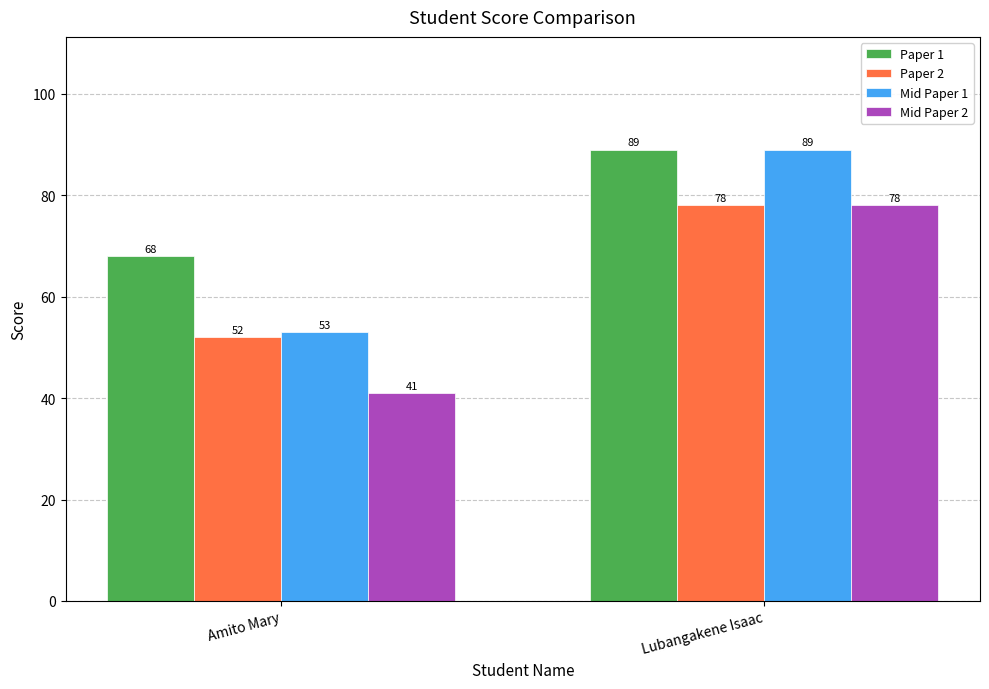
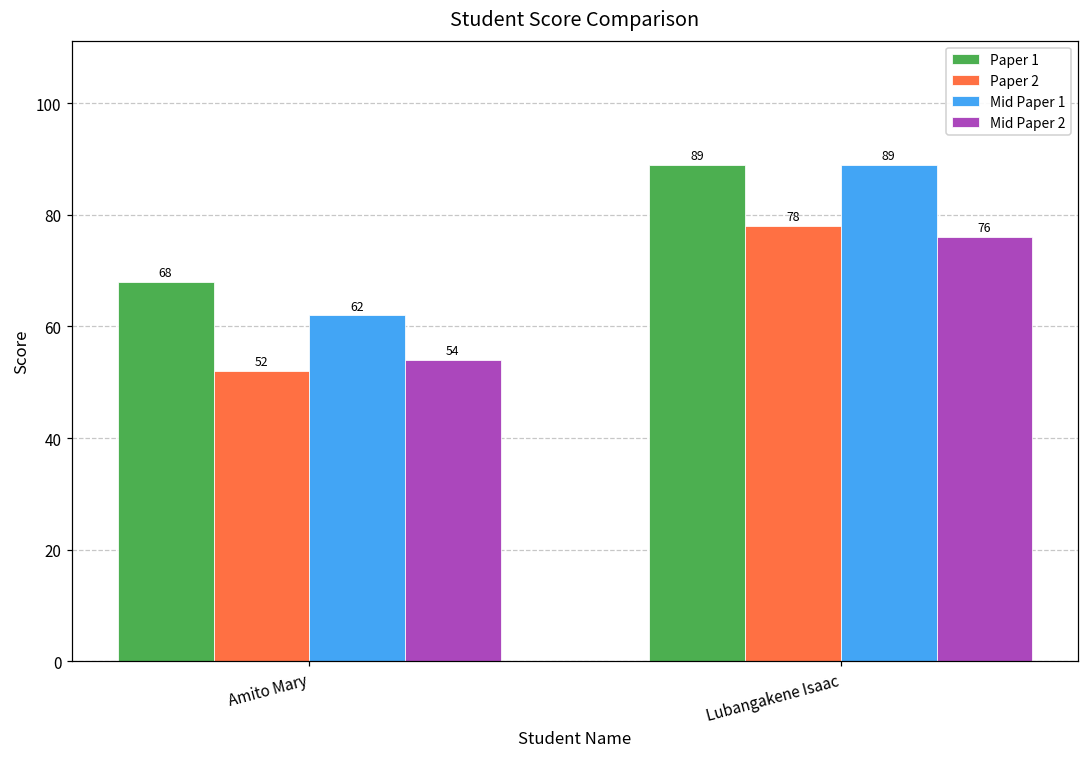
Mid Paper 1, Amito Mary: 53 -> 62
Mid Paper 2, Amito Mary: 41 -> 54
Mid Paper 2, Lubangakene Isaac: 78 -> 76
